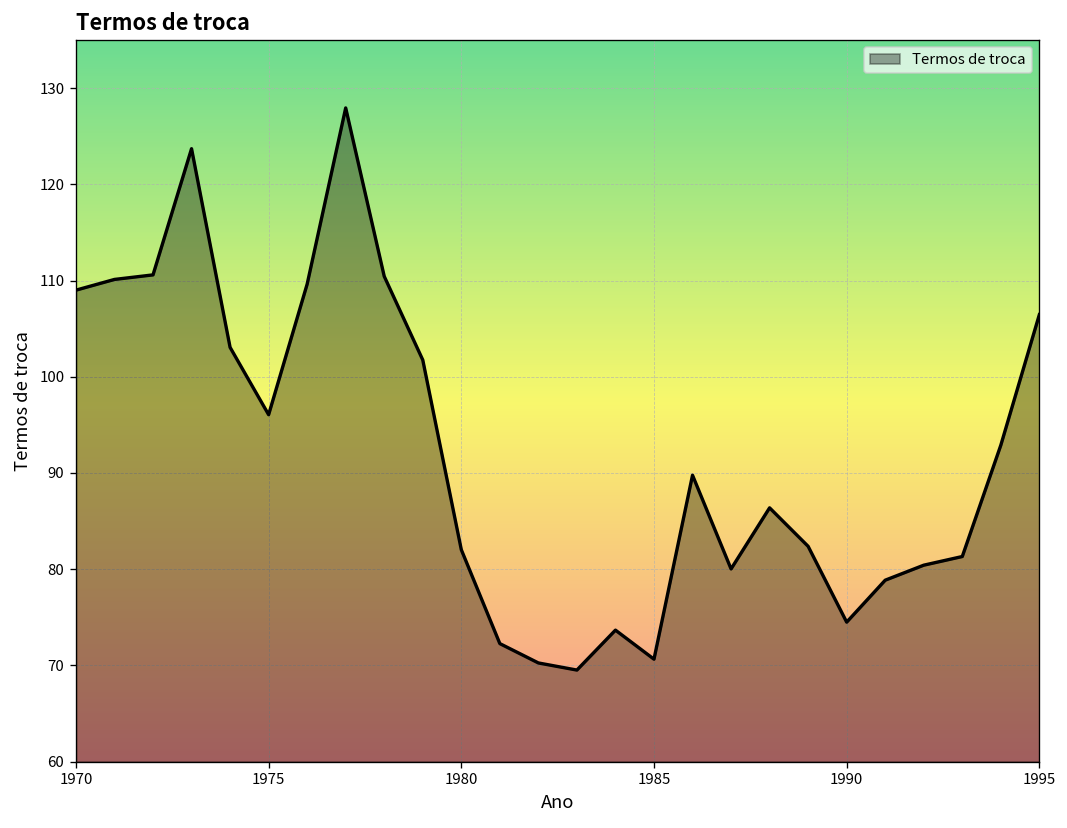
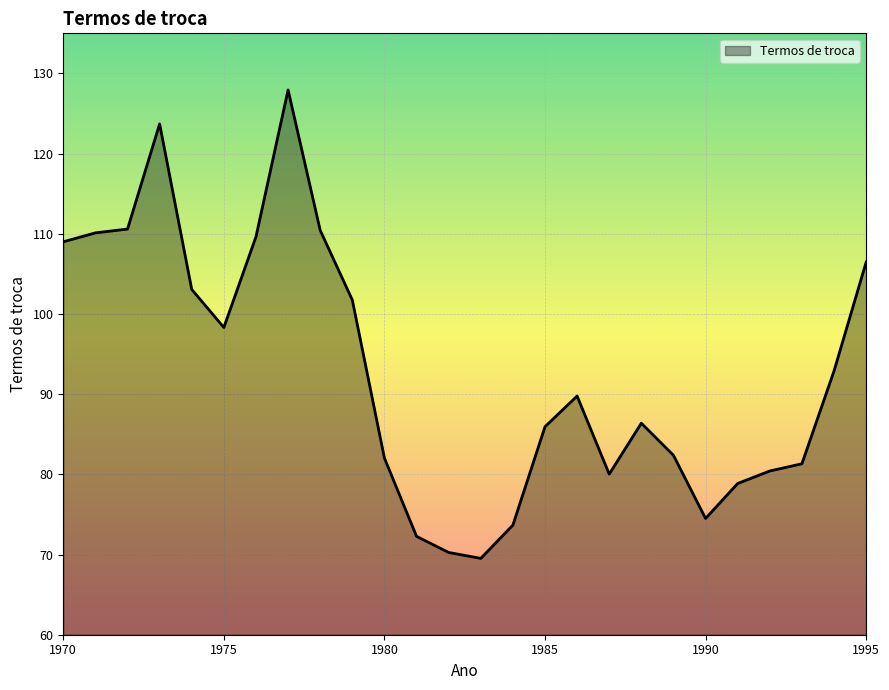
1975: 96 -> 98
1985: 71 -> 86
